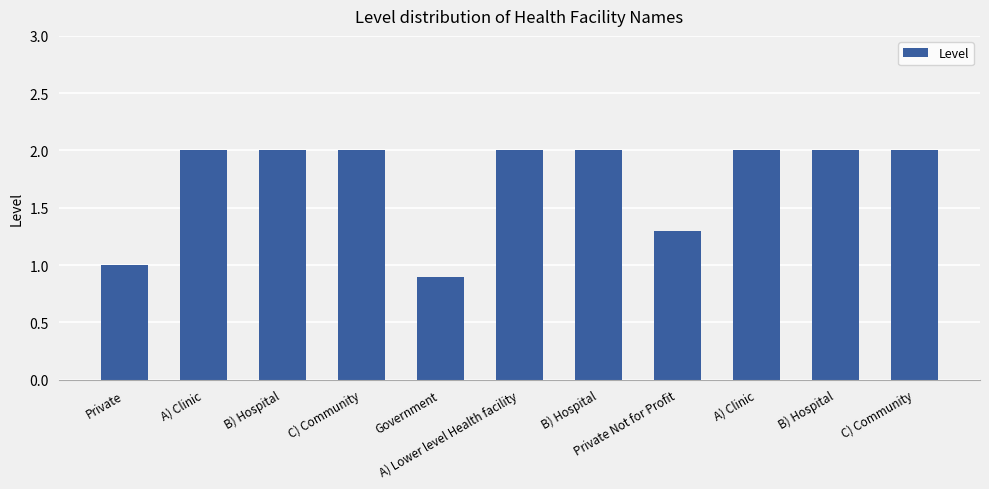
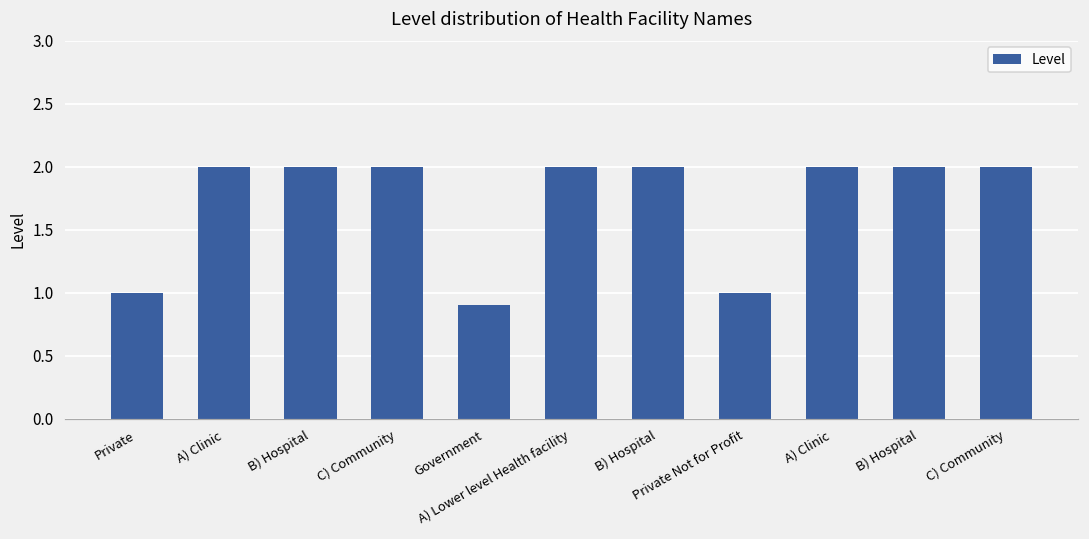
Private Not for Profit: 1.3 -> 1.0
